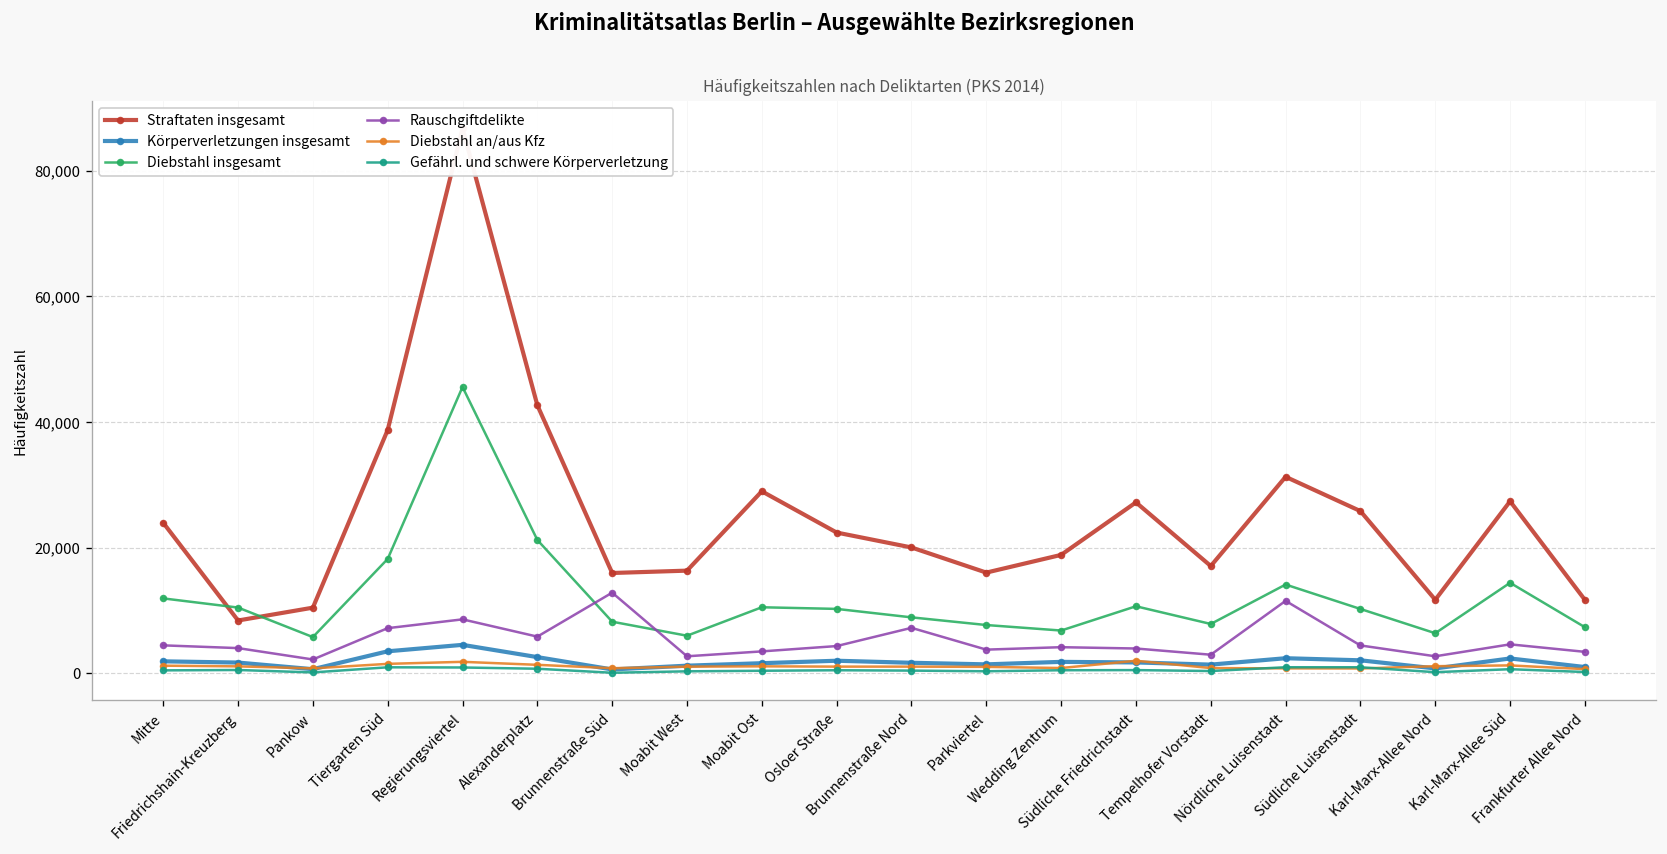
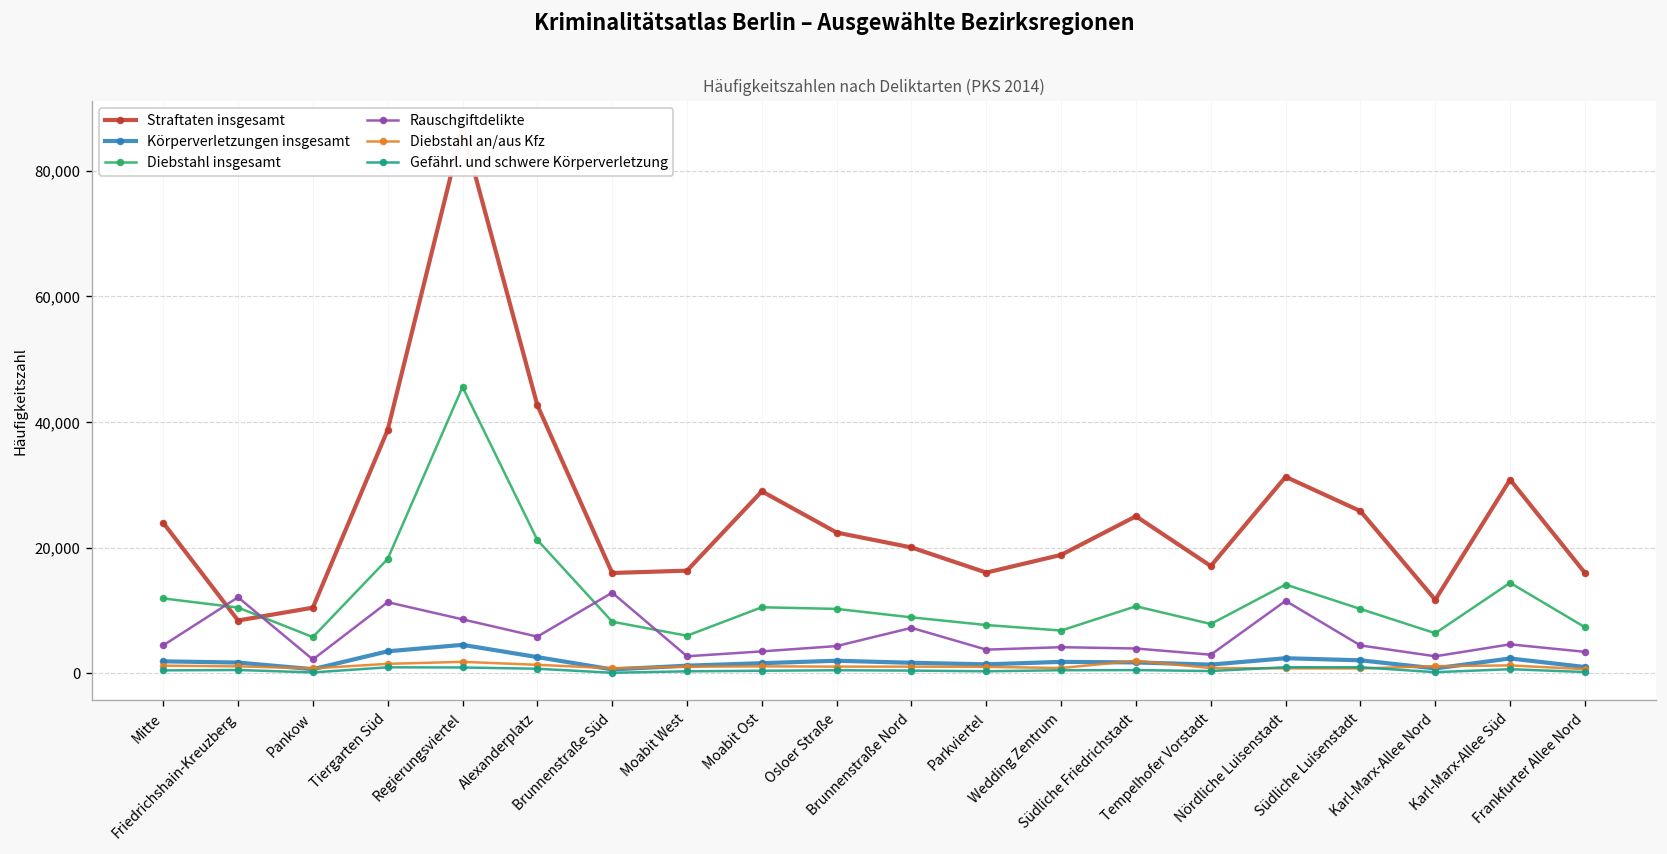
Rauschgiftdelikte, Friedrichshain-Kreuzberg: 4,000 -> 12,000
Rauschgiftdelikte, Tiergarten Süd: 7,000 -> 11,000
Straftaten insgesamt, Südliche Friedrichstadt: 27,000 -> 25,000
Straftaten insgesamt, Karl-Marx-Allee Süd: 27,000 -> 31,000
Straftaten insgesamt, Frankfurter Allee Nord: 12,000 -> 16,000
